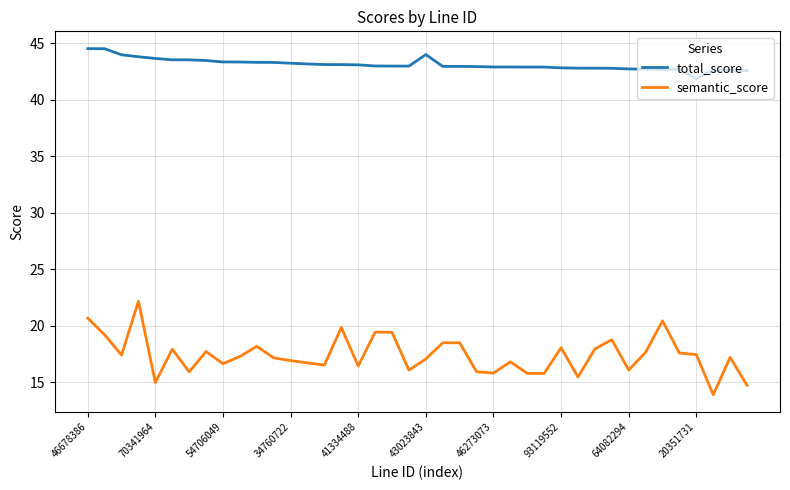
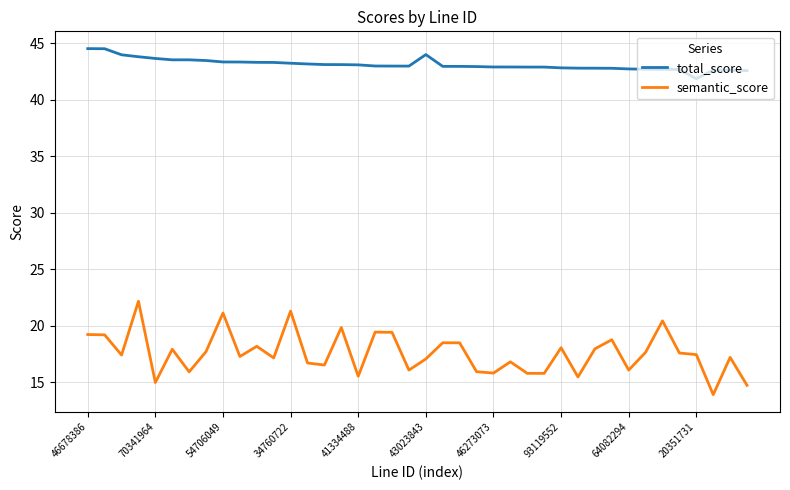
semantic_score, 46678386: 20.7 -> 19.2
semantic_score, 54706049: 16.6 -> 21.1
semantic_score, 34760722: 16.9 -> 21.3
semantic_score, 41334488: 16.4 -> 15.5
